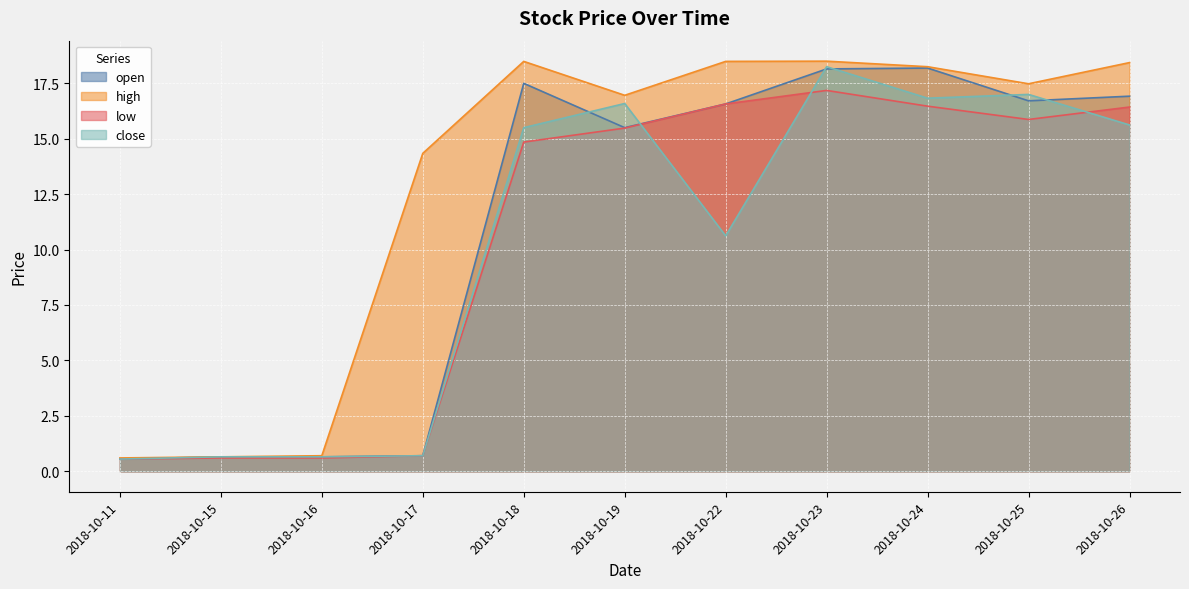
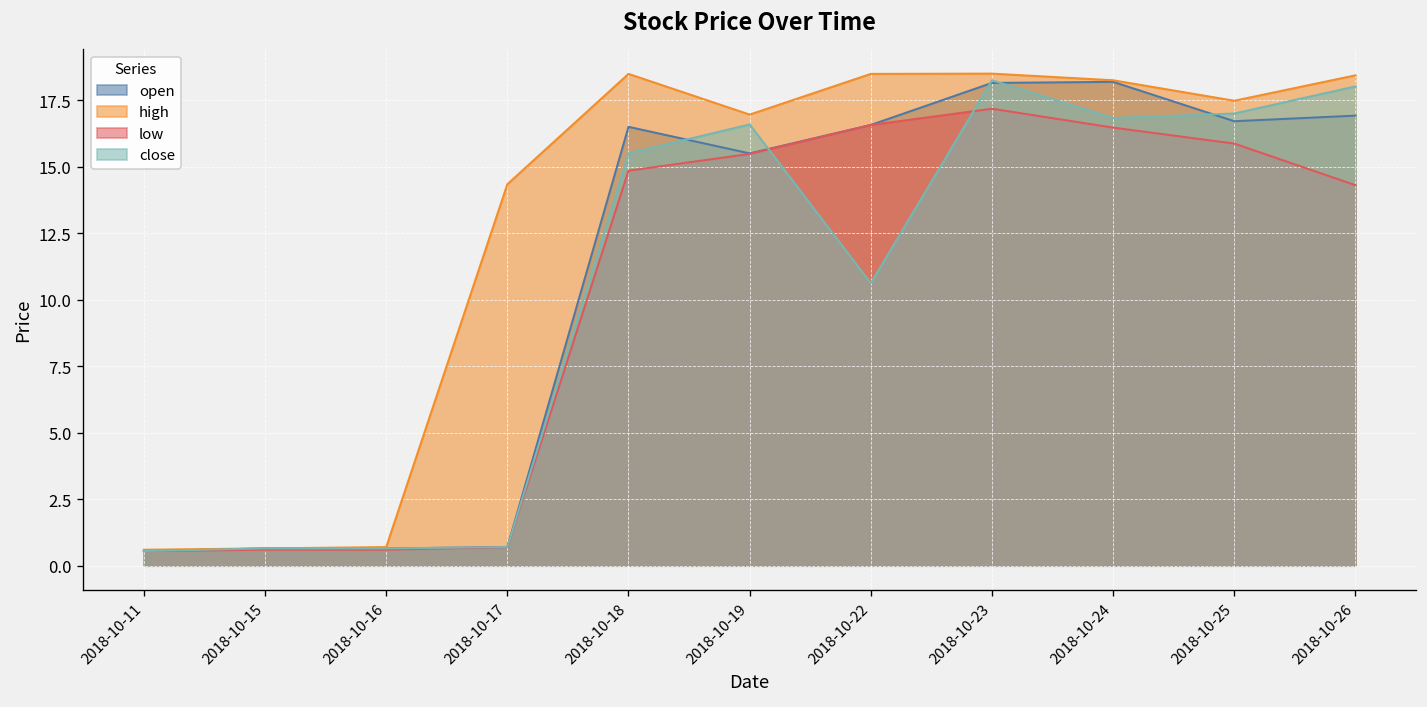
open, 2018-10-18: 17.5 -> 16.5
low, 2018-10-26: 16.4 -> 14.3
close, 2018-10-26: 15.6 -> 18.0
